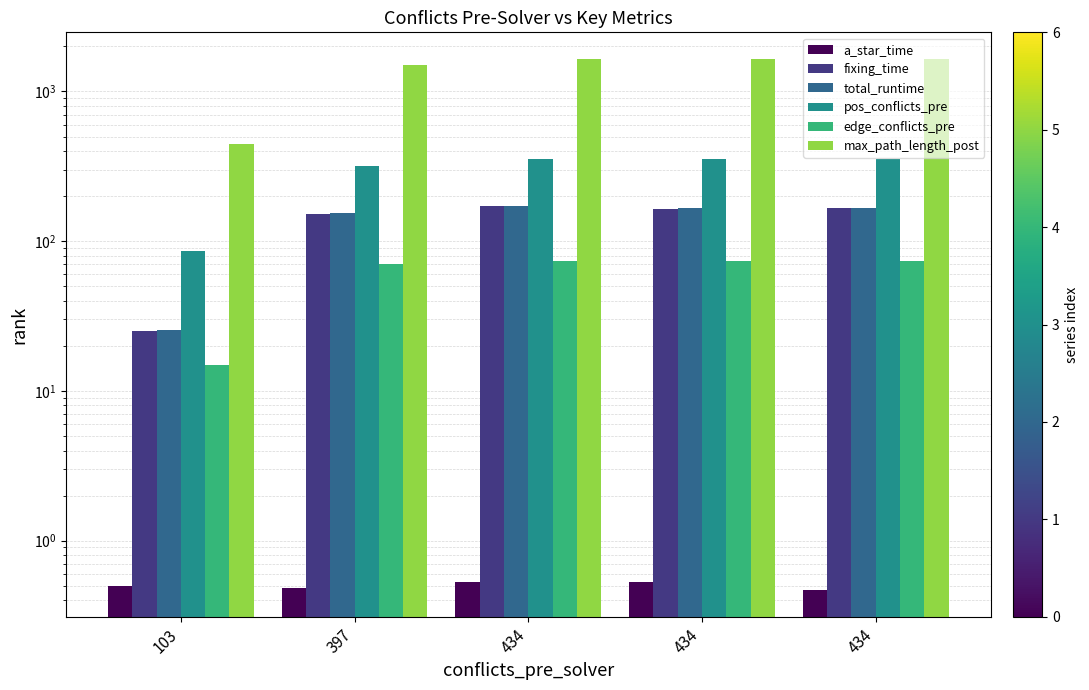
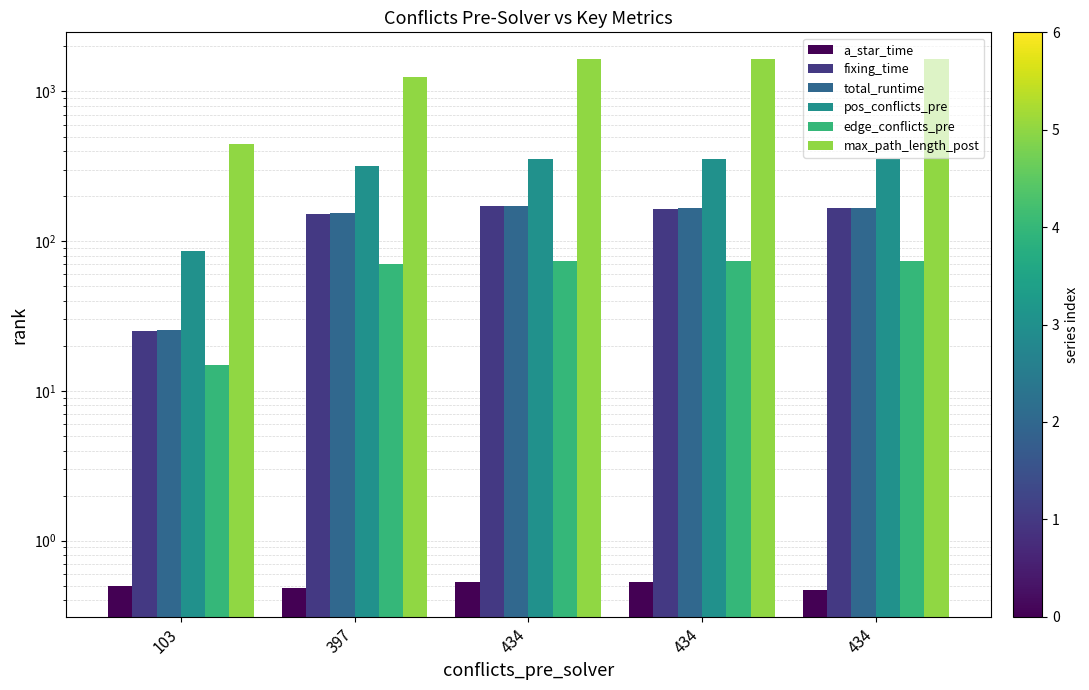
max_path_length_post, 397: 1500 -> 1300
